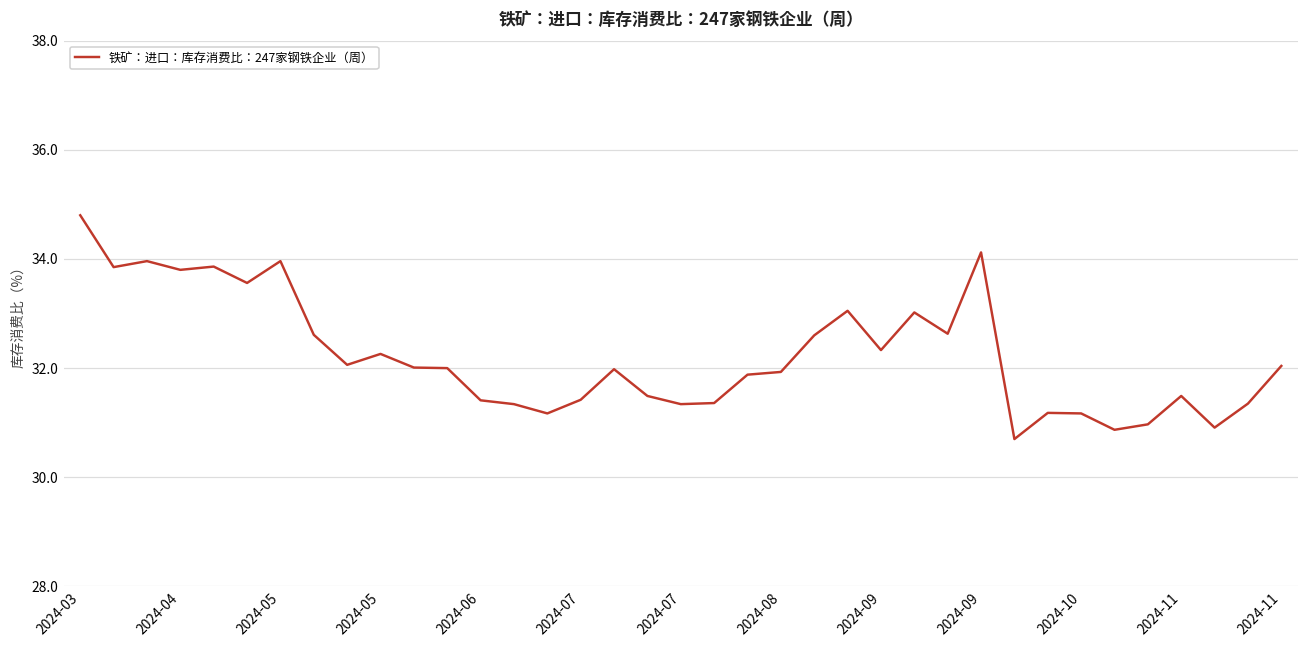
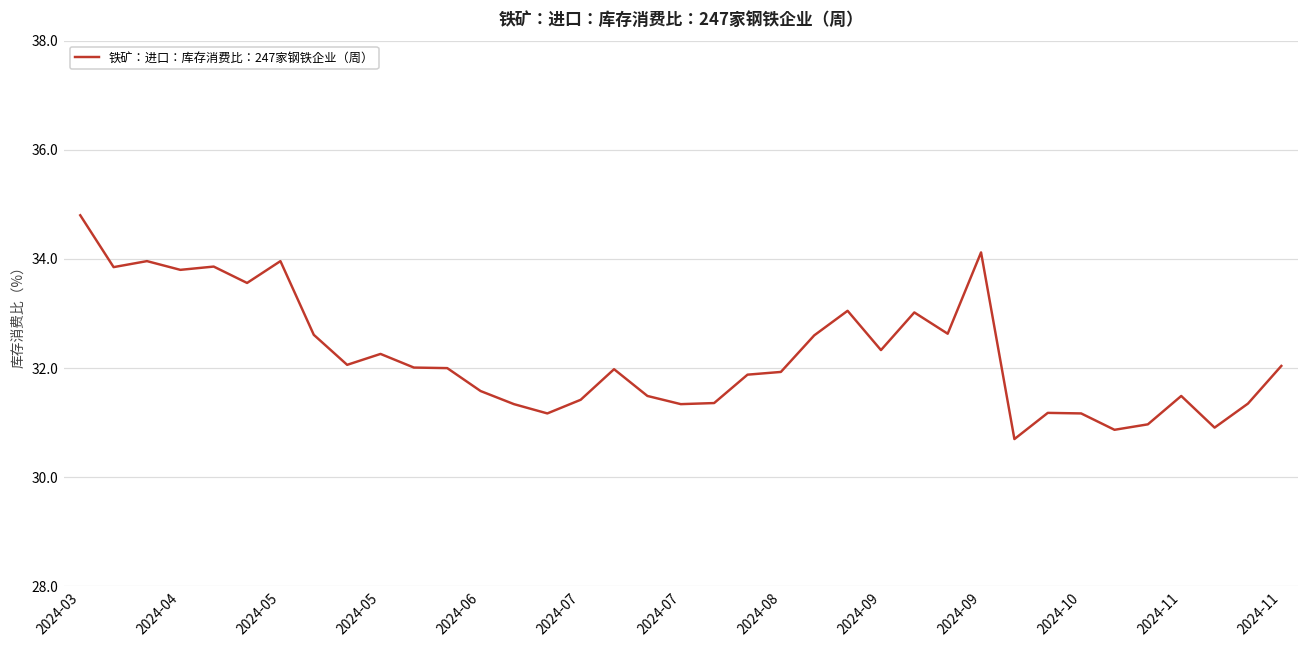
2024-06: 31.4 -> 31.6
